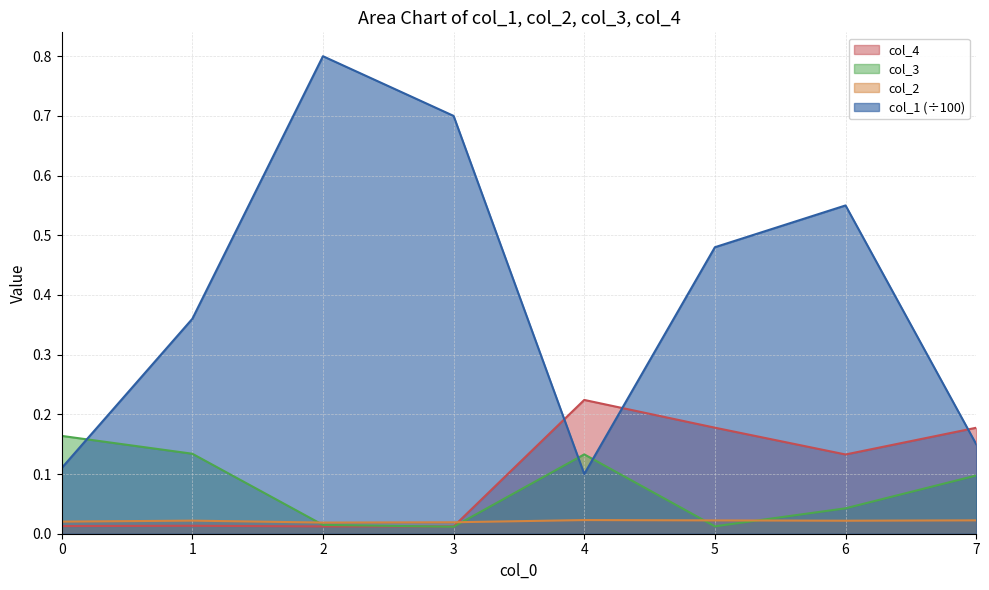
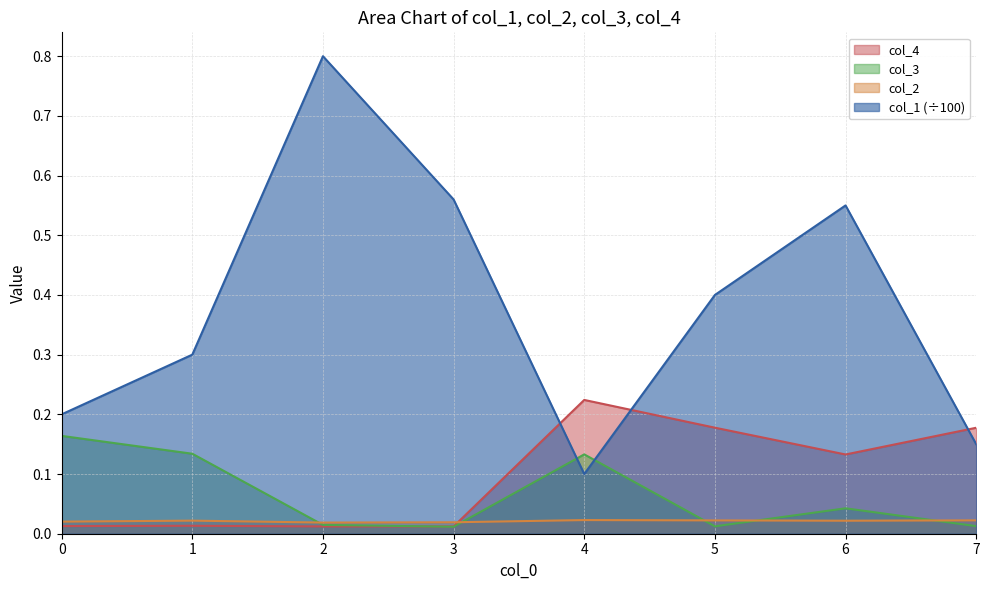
col_1 (÷100), 0: 0.11 -> 0.20
col_1 (÷100), 1: 0.36 -> 0.30
col_1 (÷100), 3: 0.70 -> 0.56
col_1 (÷100), 5: 0.48 -> 0.40
col_3, 7: 0.10 -> 0.01
